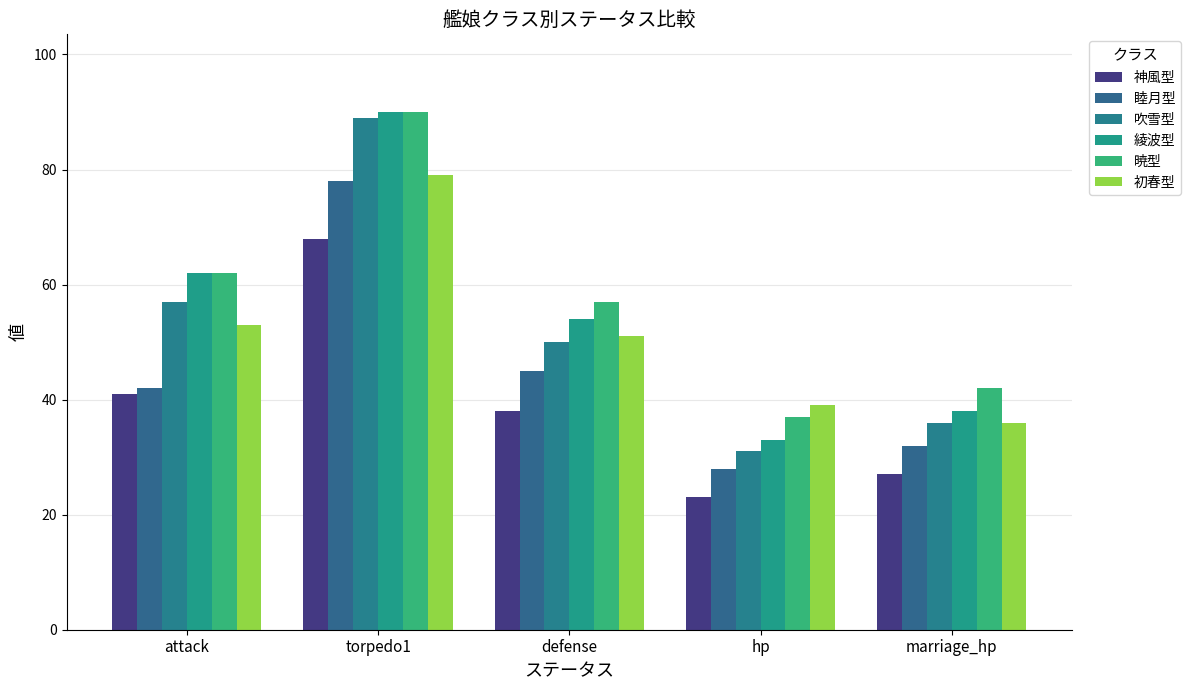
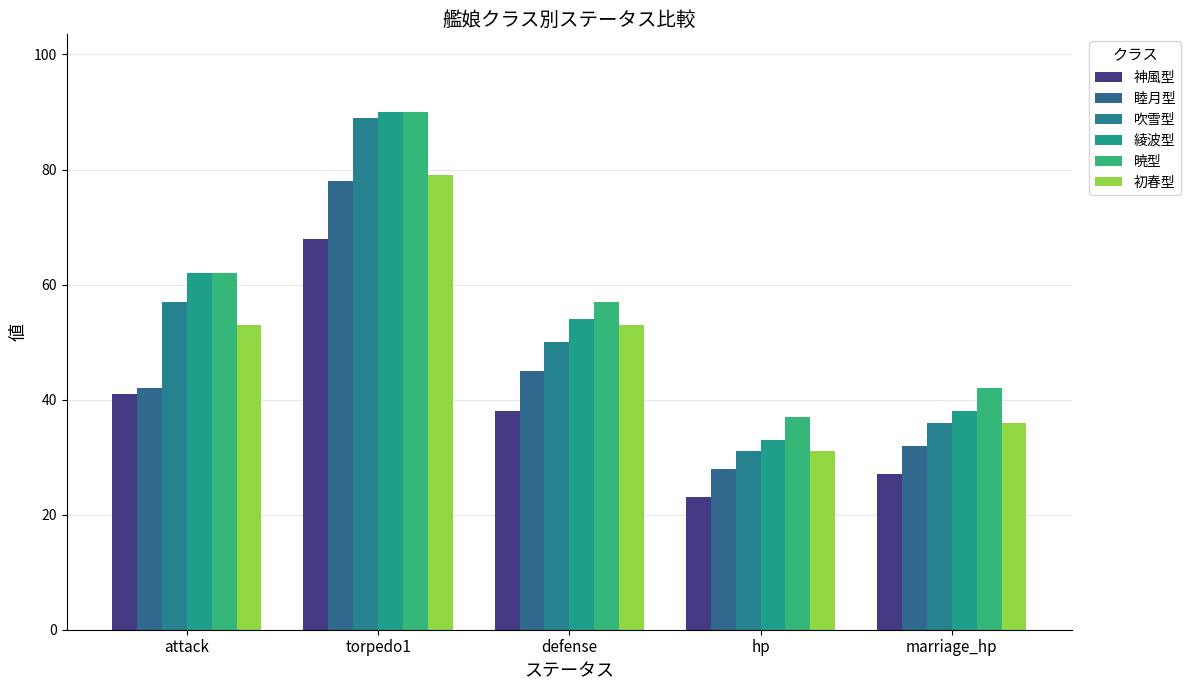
初春型, defense: 51 -> 53
初春型, hp: 39 -> 31
